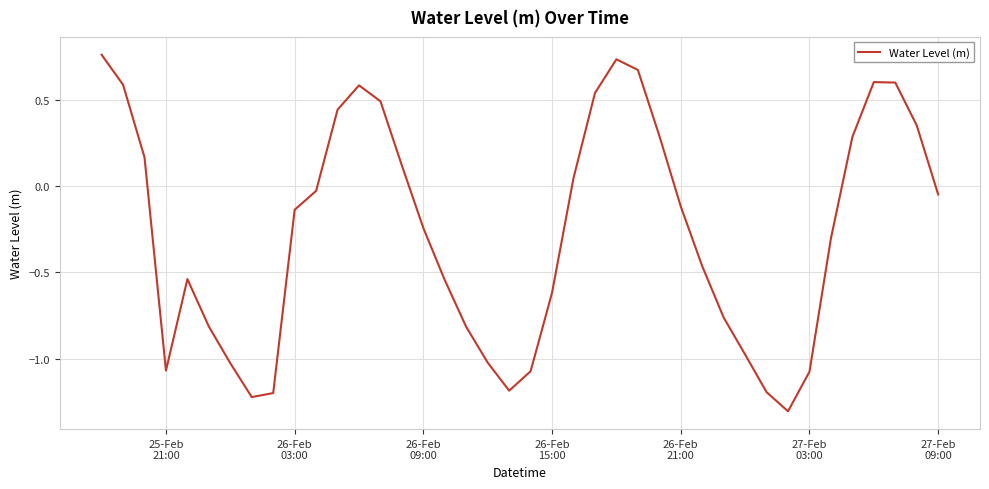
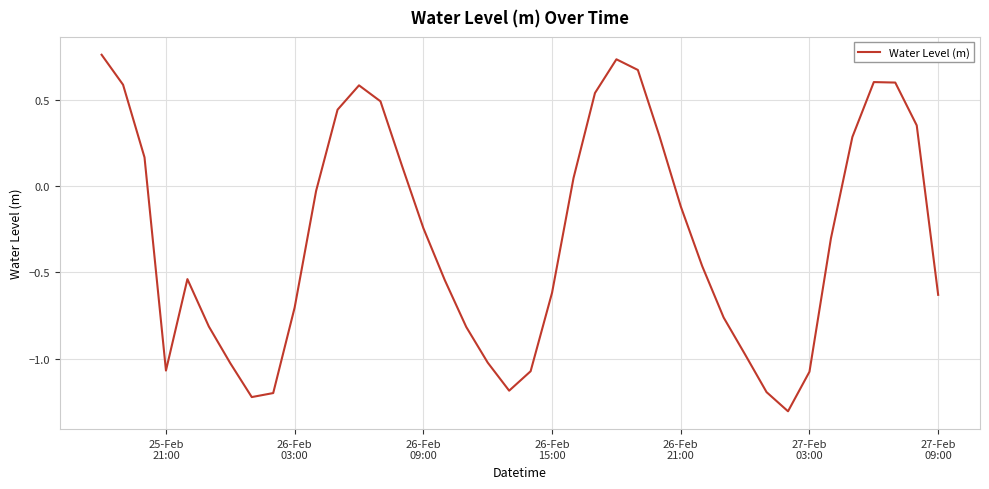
26-Feb 03:00: -0.14 -> -0.70
27-Feb 09:00: -0.05 -> -0.63
